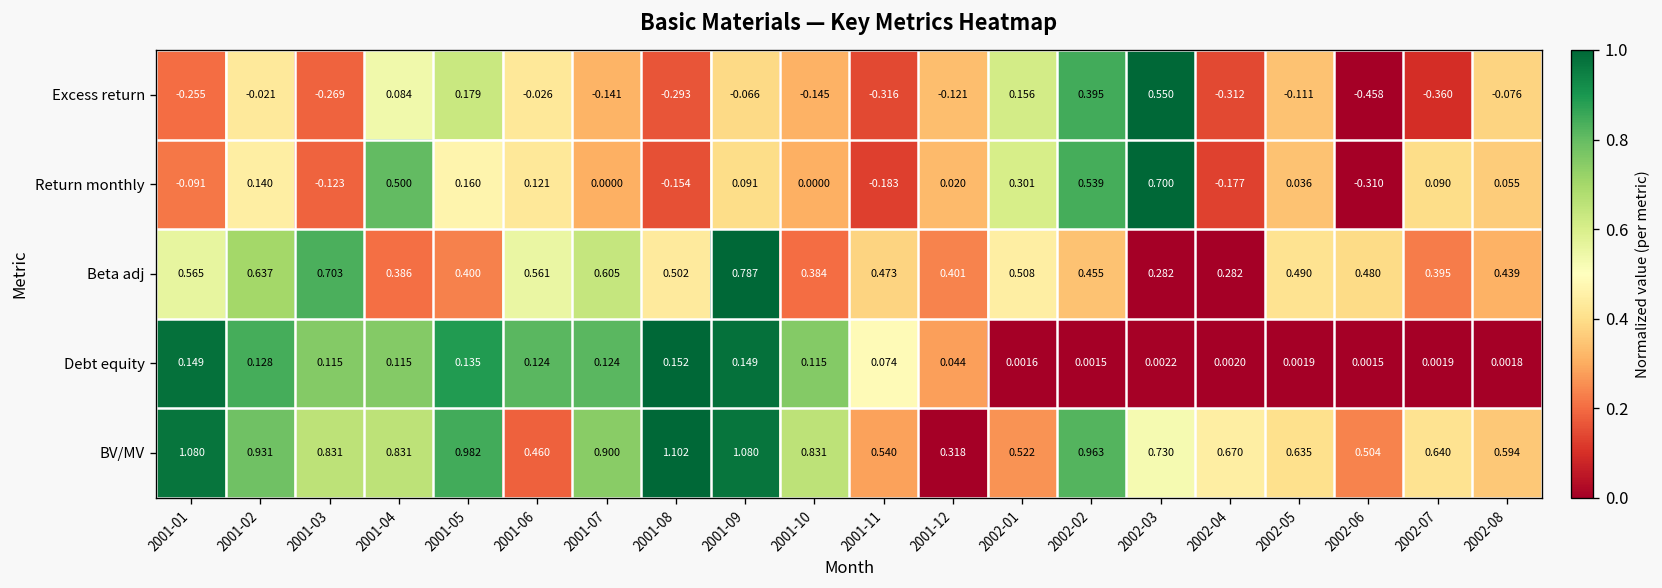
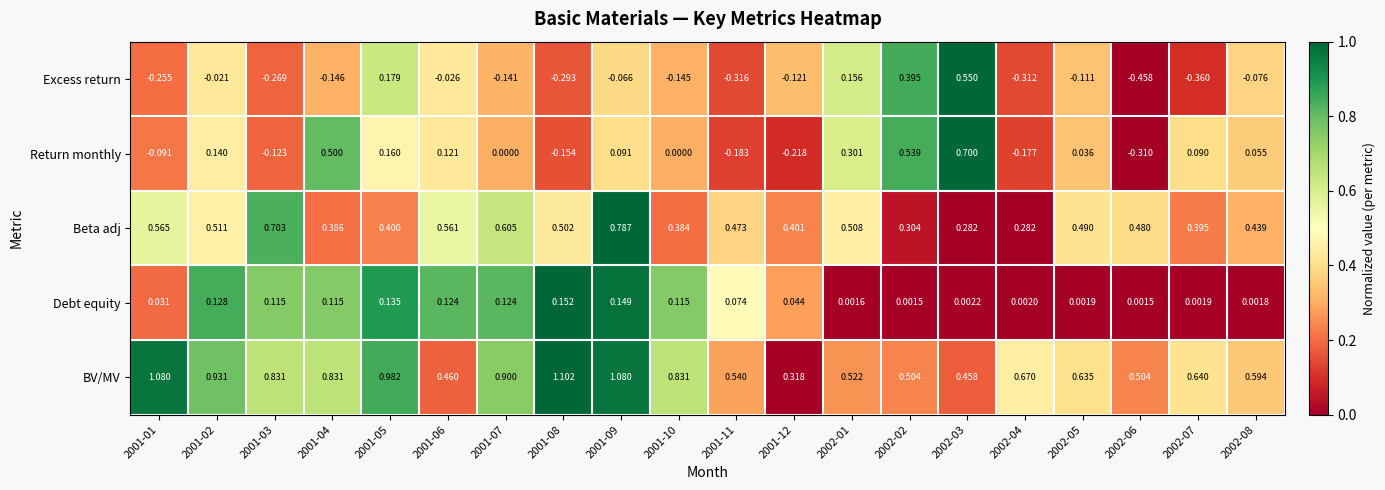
Excess return, 2001-04: 0.084 -> -0.146
Return monthly, 2001-12: 0.020 -> -0.218
Beta adj, 2001-02: 0.637 -> 0.511
Beta adj, 2002-02: 0.455 -> 0.304
Debt equity, 2001-01: 0.149 -> 0.031
BV/MV, 2002-02: 0.963 -> 0.504
BV/MV, 2002-03: 0.730 -> 0.458
